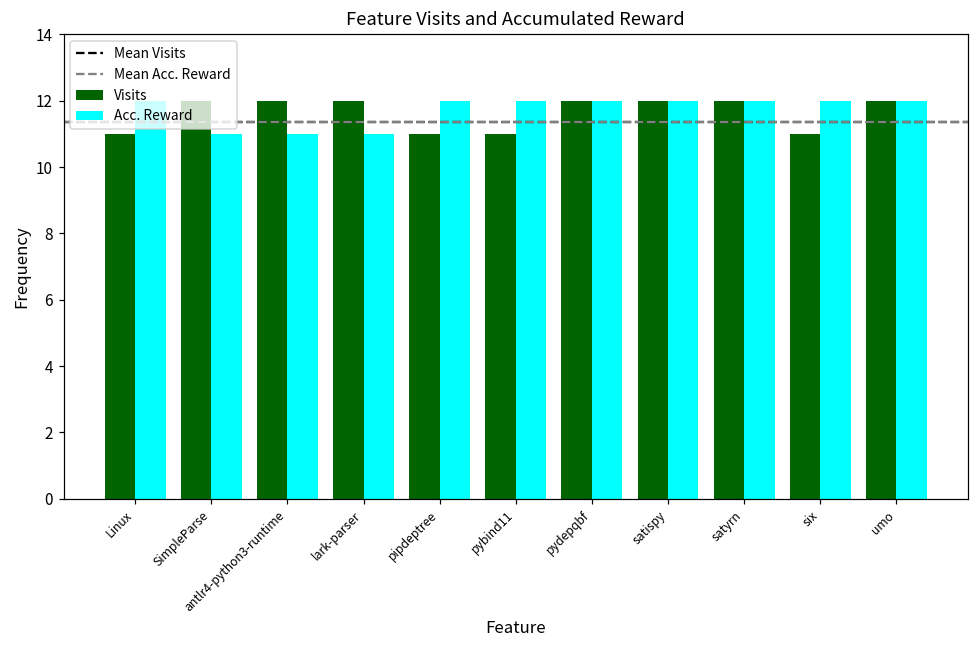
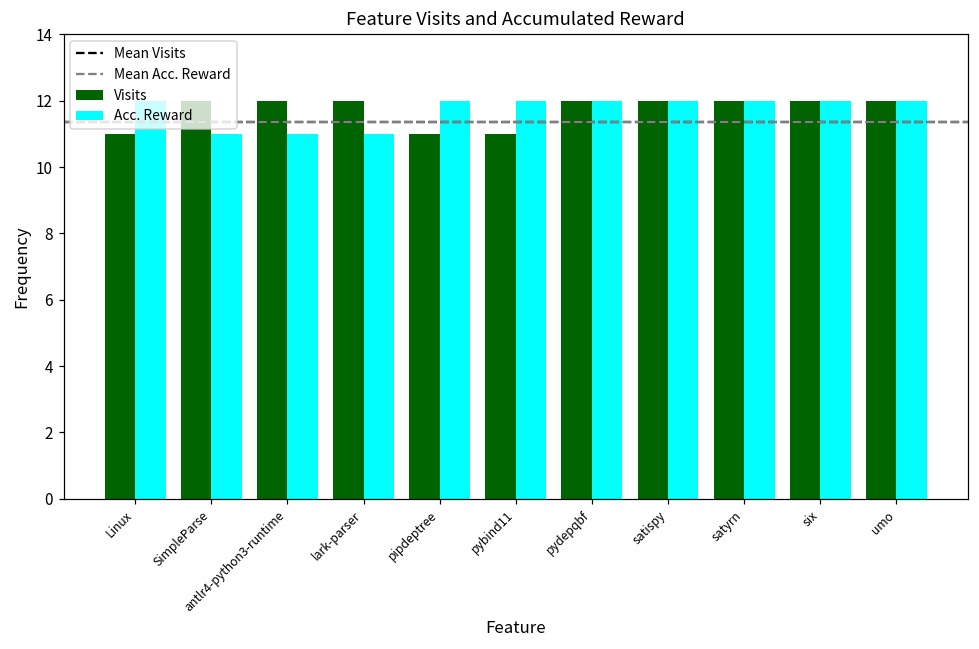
Visits, six: 11 -> 12
